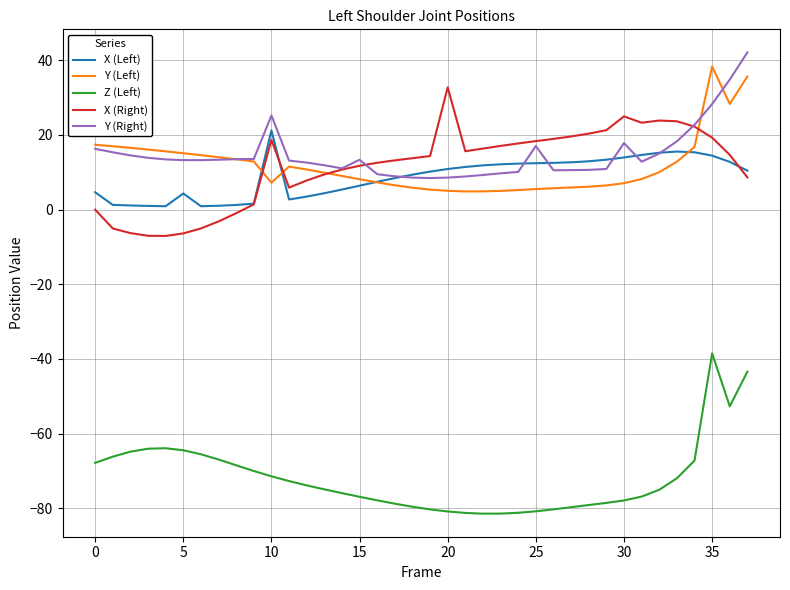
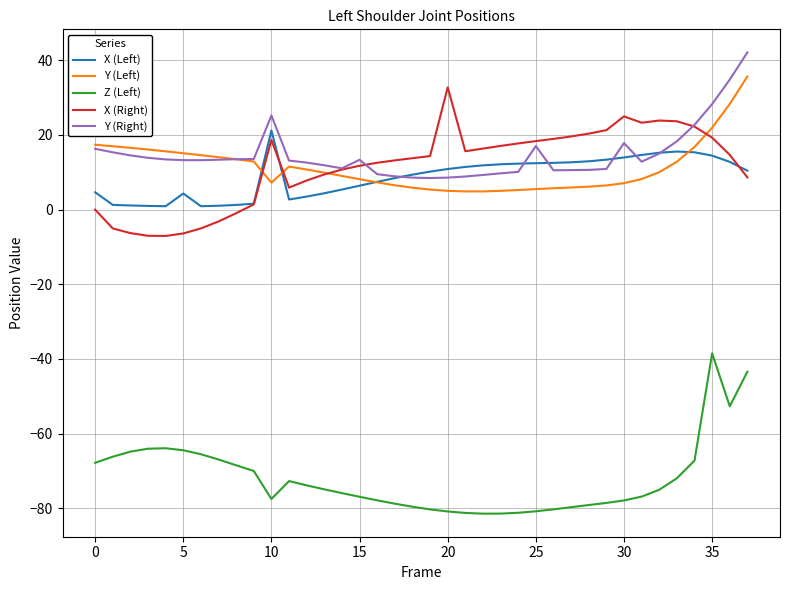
Z (Left), 10: -71 -> -78
Y (Left), 35: 38 -> 22
